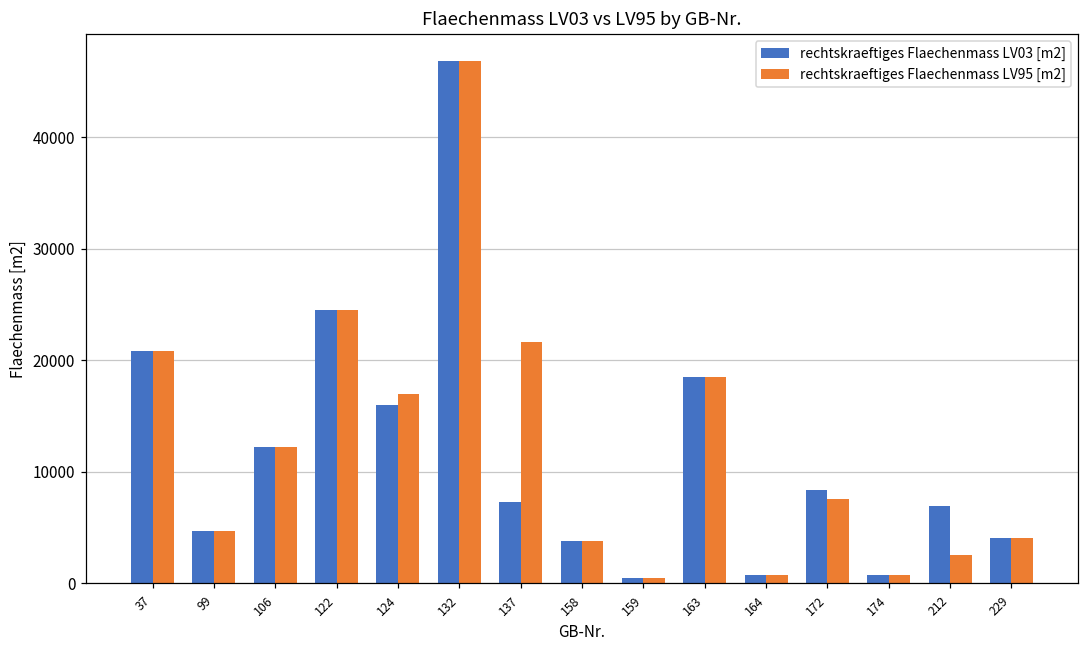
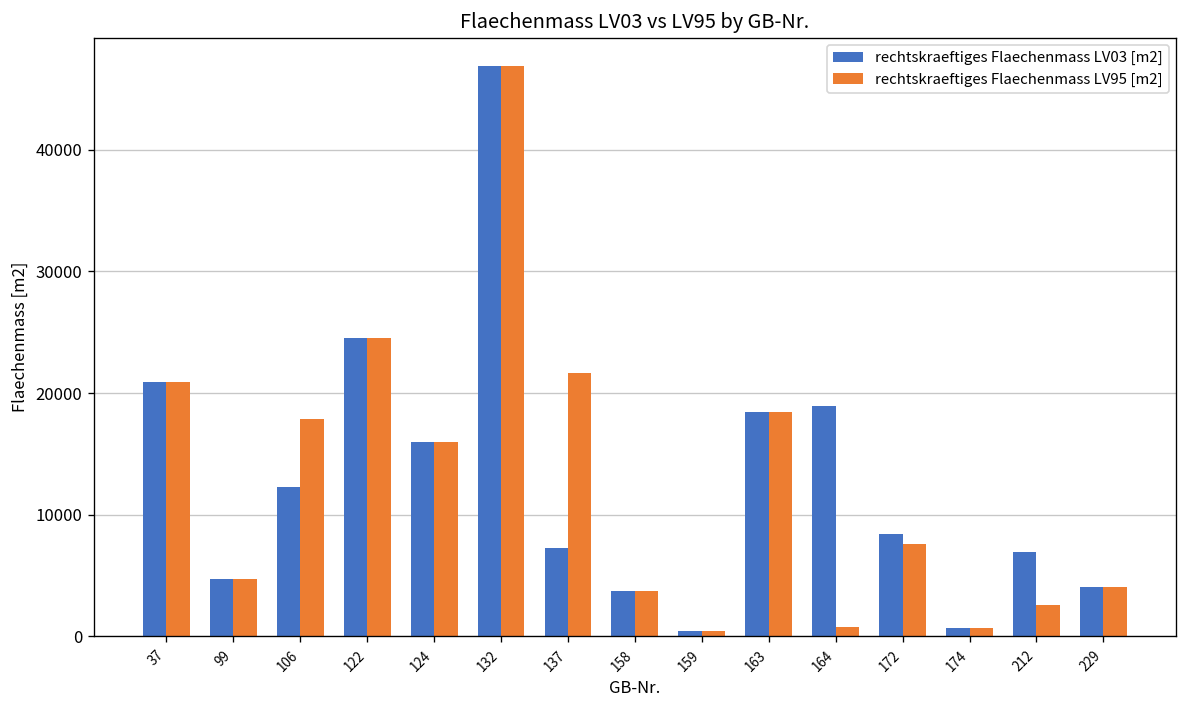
rechtskraeftiges Flaechenmass LV95 [m2], 106: 12300 -> 17900
rechtskraeftiges Flaechenmass LV95 [m2], 124: 16900 -> 16000
rechtskraeftiges Flaechenmass LV03 [m2], 164: 800 -> 18900
